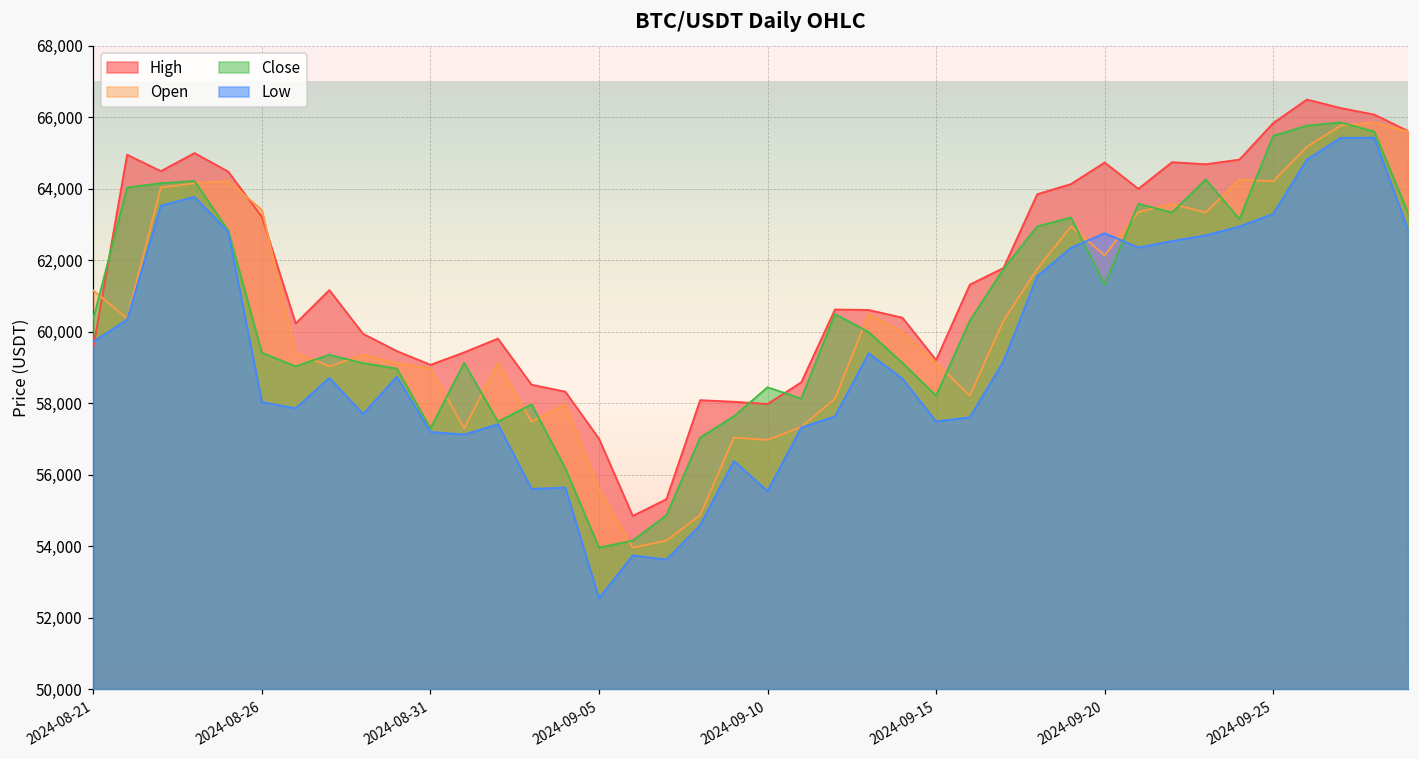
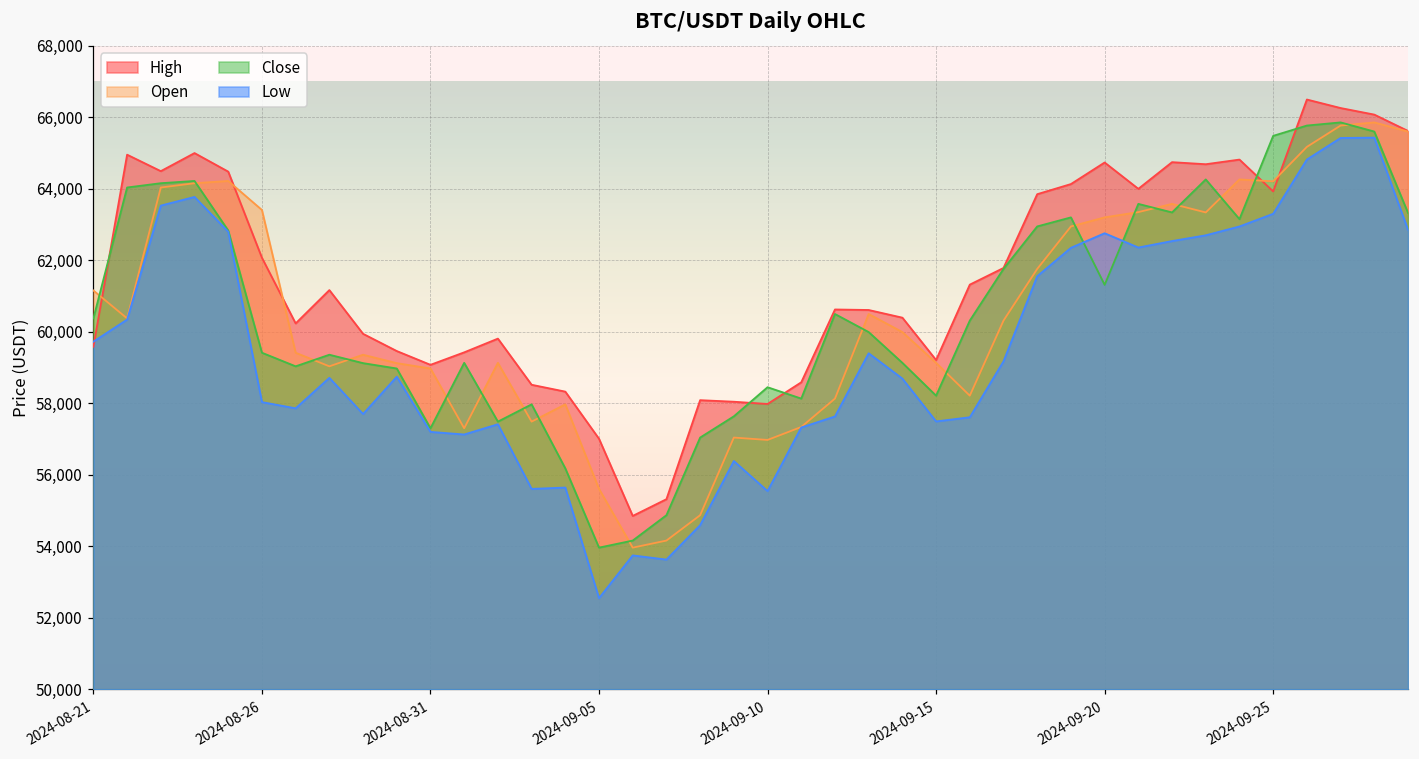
High, 2024-08-26: 63,200 -> 62,100
Open, 2024-09-20: 62,100 -> 63,200
High, 2024-09-25: 65,800 -> 63,900
